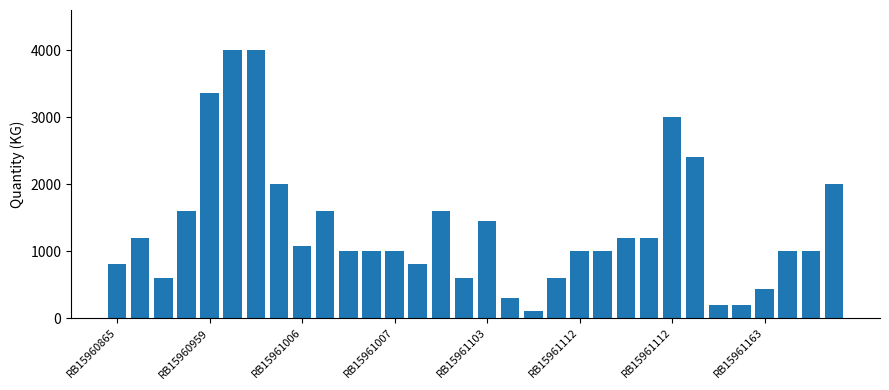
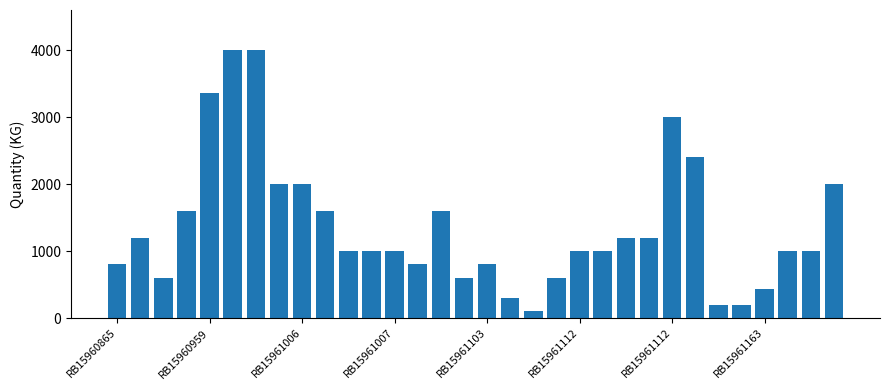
RB15961006: 1100 -> 2000
RB15961103: 1500 -> 800
